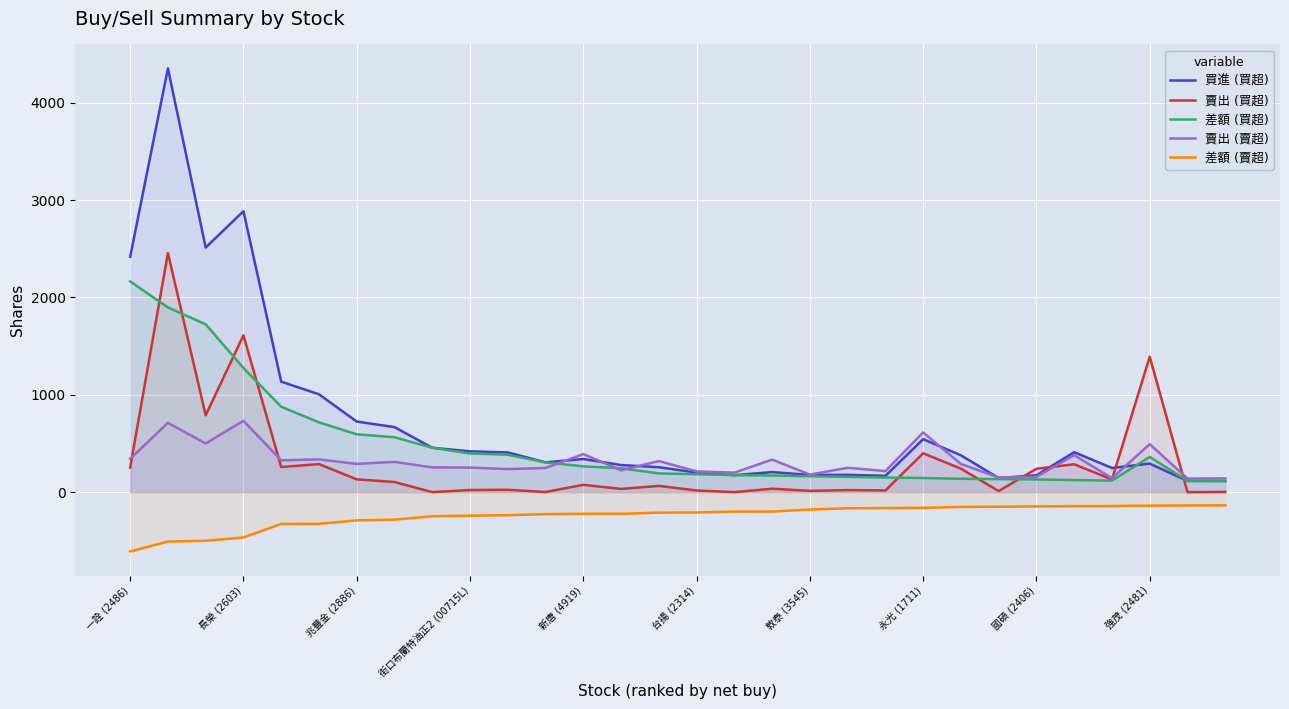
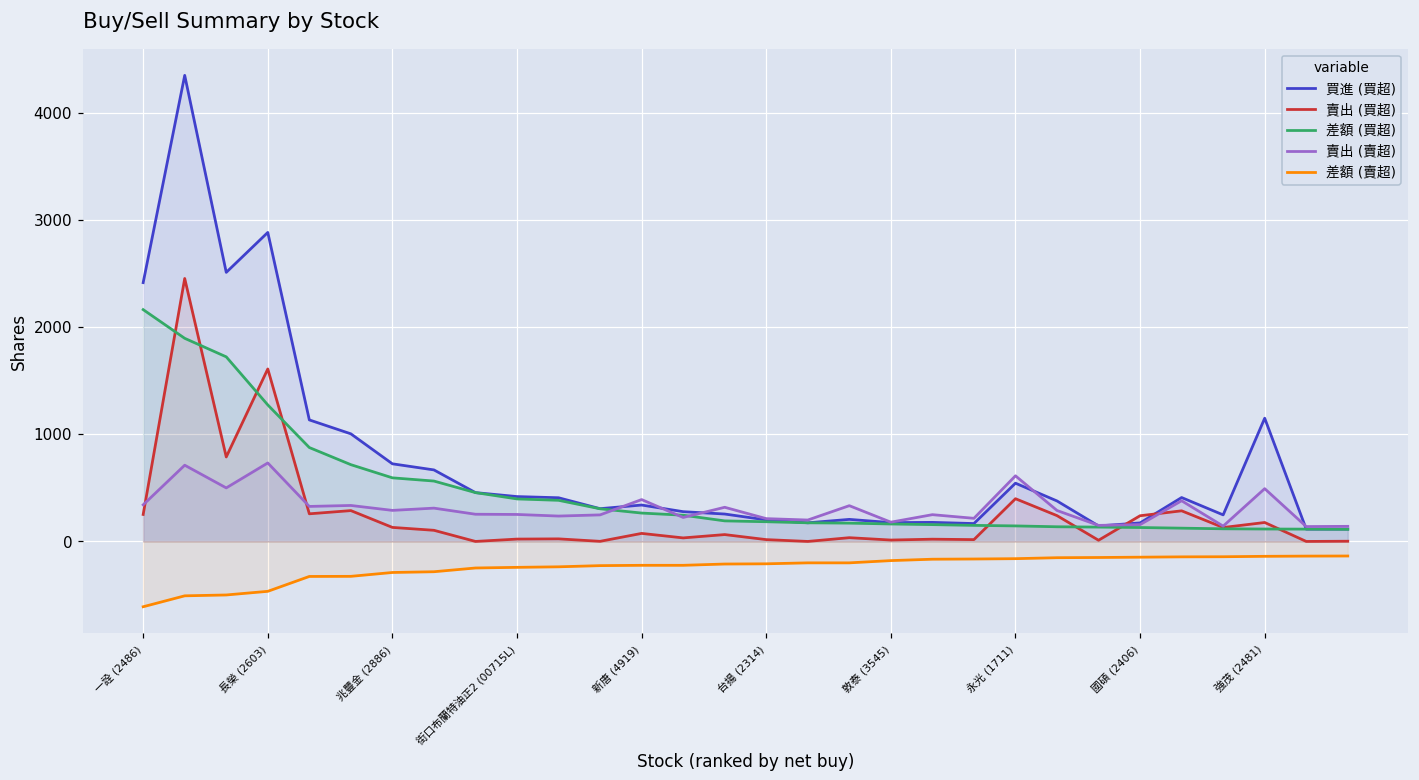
買進 (買超), 強茂 (2481): 300 -> 1200
賣出 (買超), 強茂 (2481): 1400 -> 200
差額 (買超), 強茂 (2481): 400 -> 100
